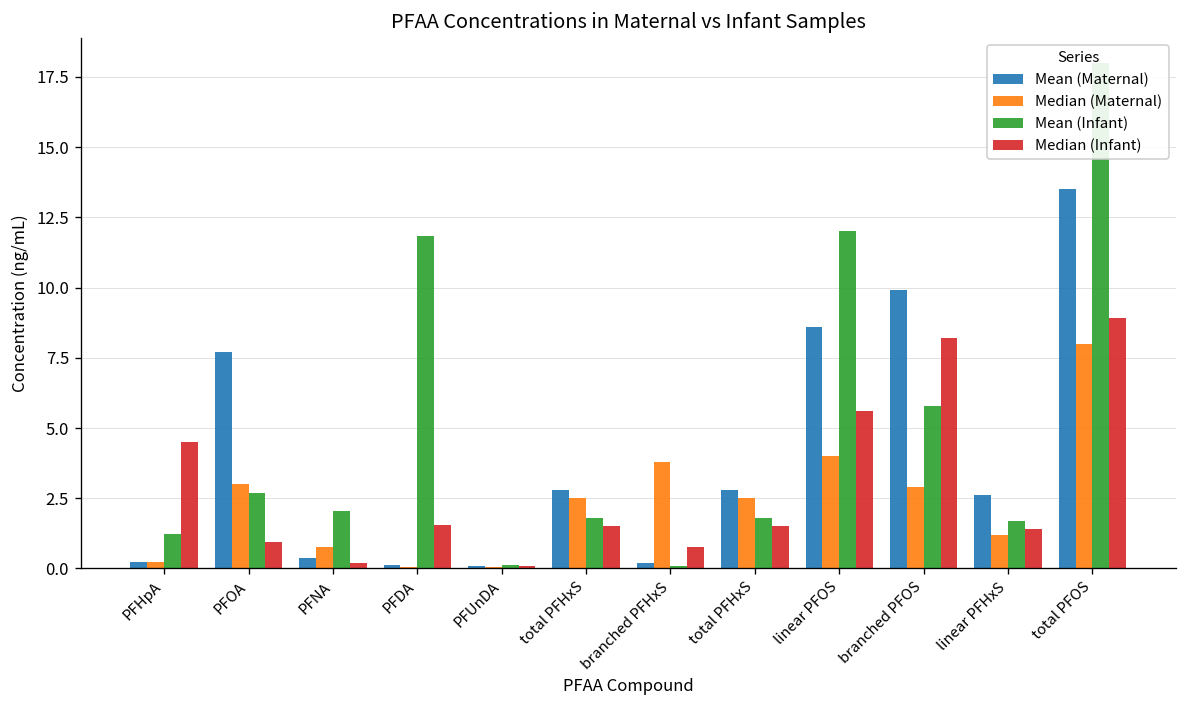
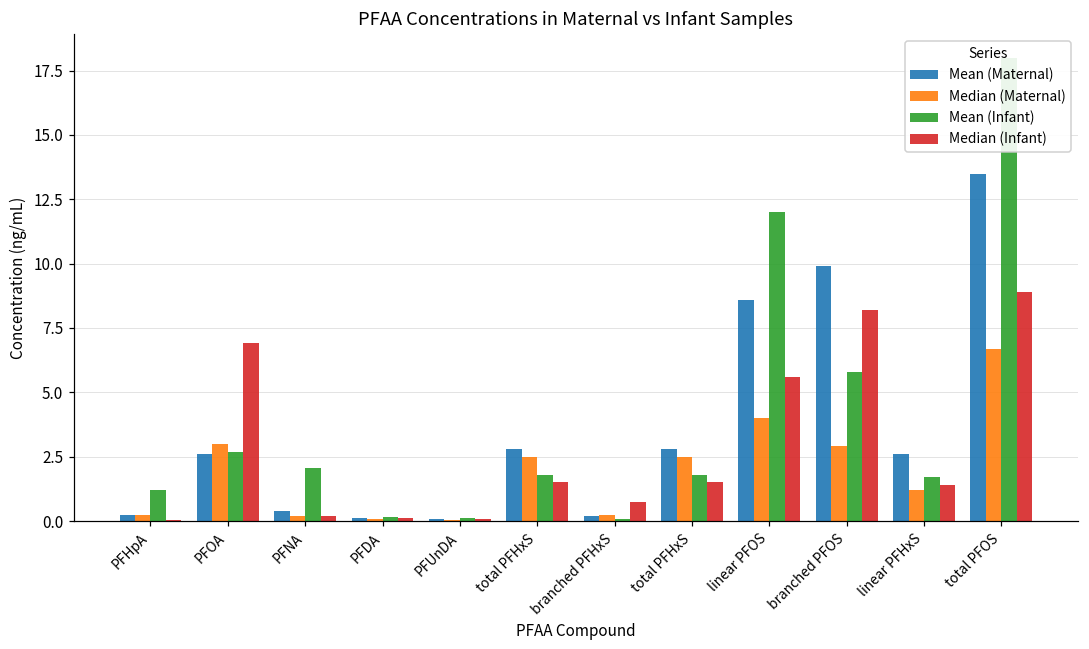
Median (Infant), PFHpA: 4.5 -> 0.0
Mean (Maternal), PFOA: 7.7 -> 2.6
Median (Infant), PFOA: 1.0 -> 6.9
Median (Maternal), PFNA: 0.8 -> 0.2
Mean (Infant), PFDA: 11.8 -> 0.2
Median (Infant), PFDA: 1.5 -> 0.1
Median (Maternal), branched PFHxS: 3.8 -> 0.2
Median (Maternal), total PFOS: 8.0 -> 6.7
